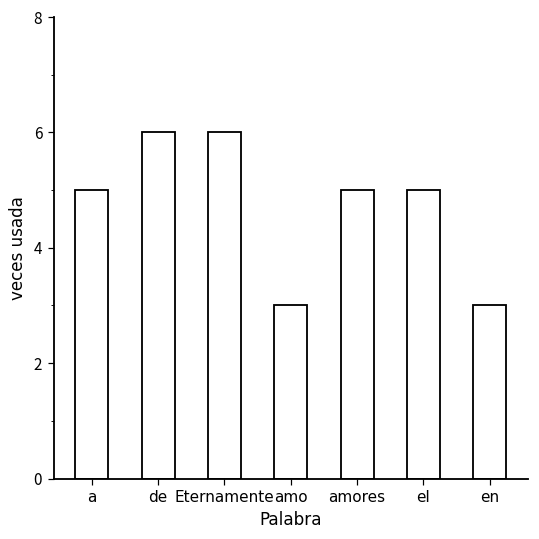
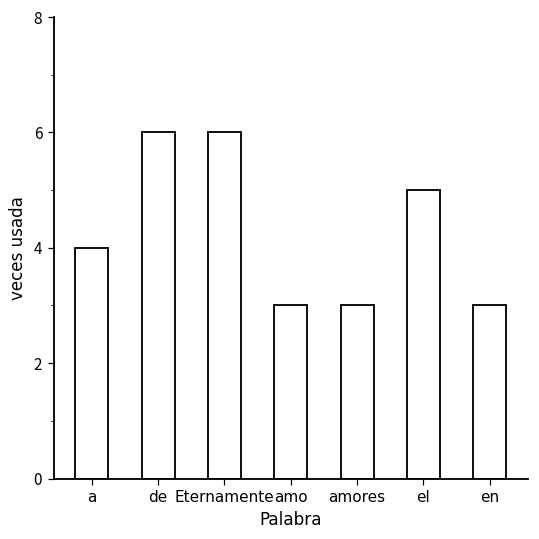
a: 5 -> 4
amores: 5 -> 3
